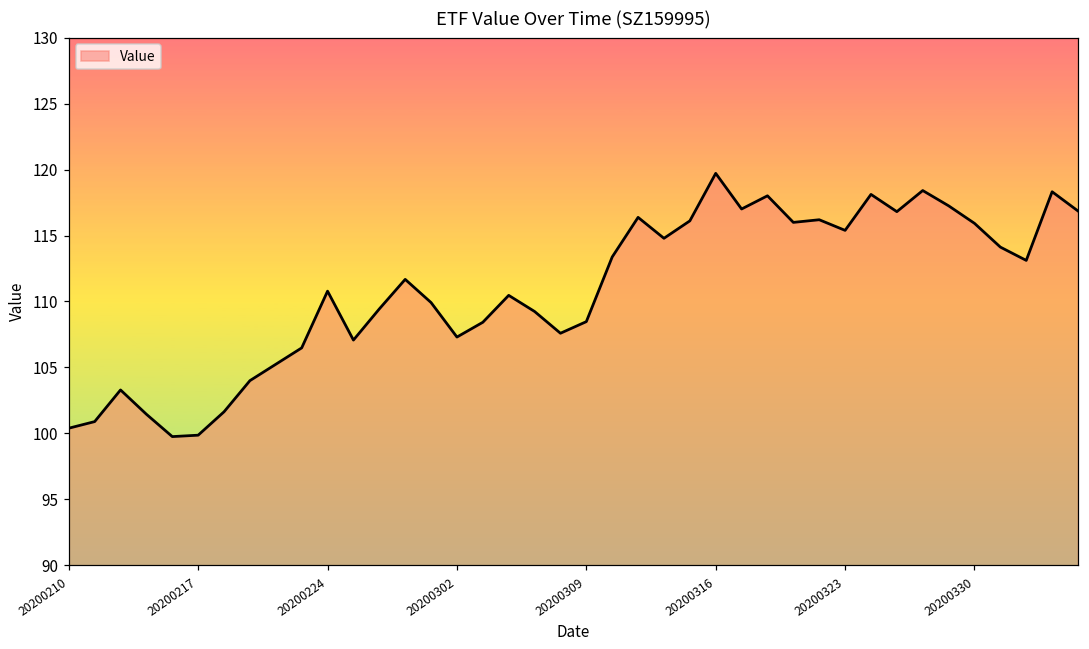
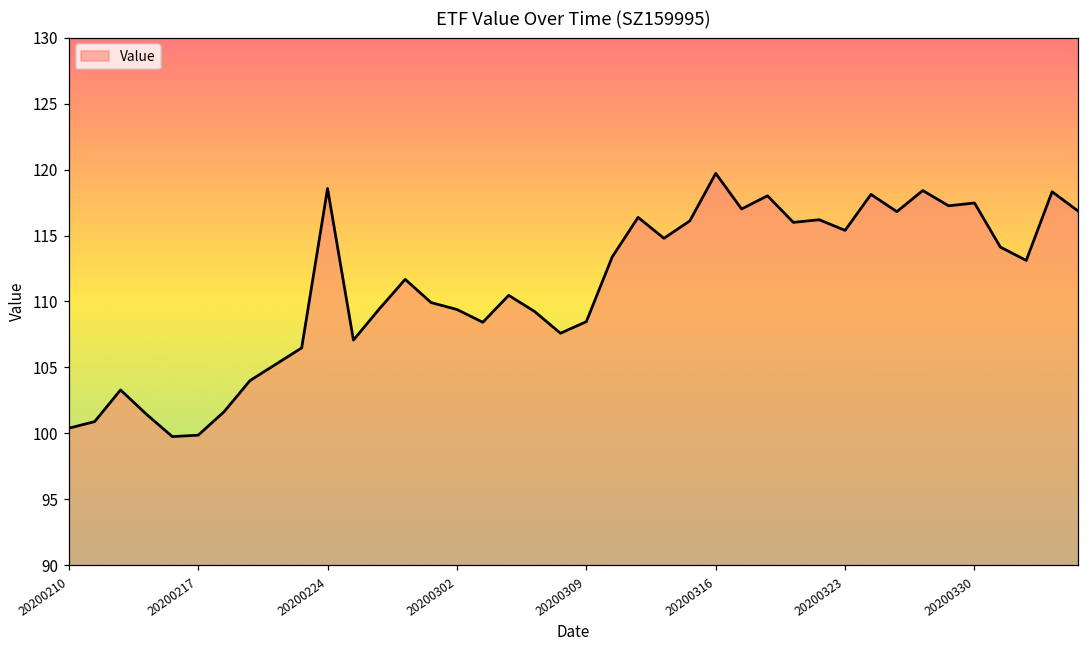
20200224: 110.8 -> 118.6
20200302: 107.3 -> 109.4
20200330: 115.9 -> 117.5
